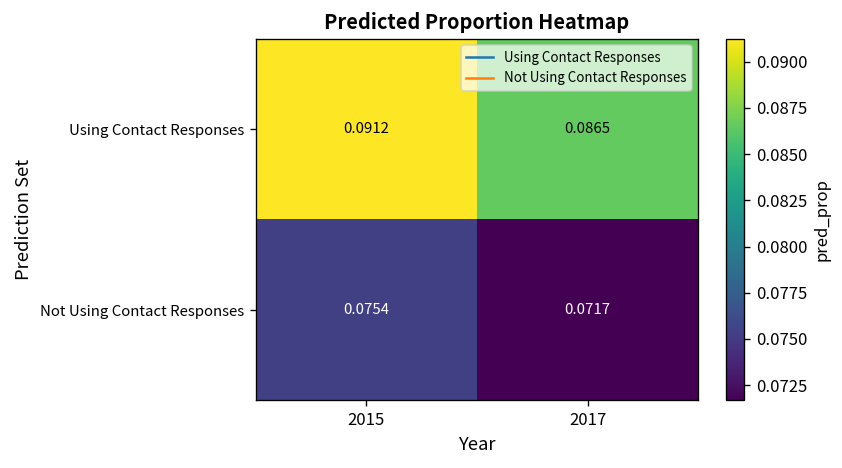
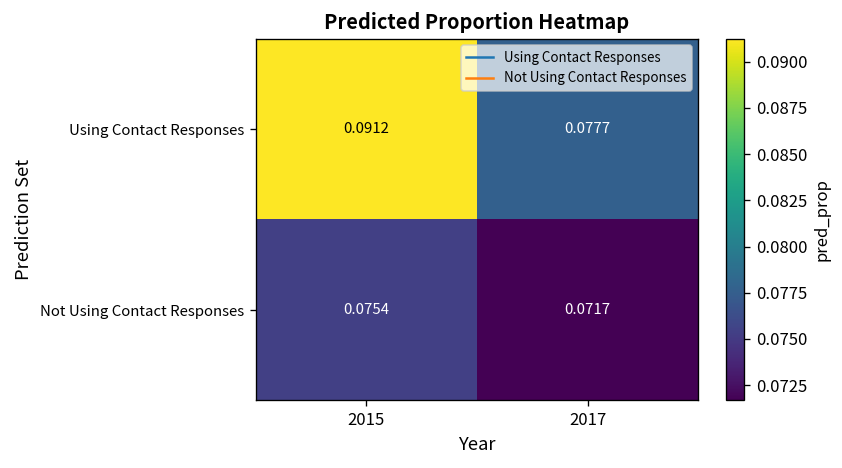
Using Contact Responses, 2017: 0.0865 -> 0.0777
